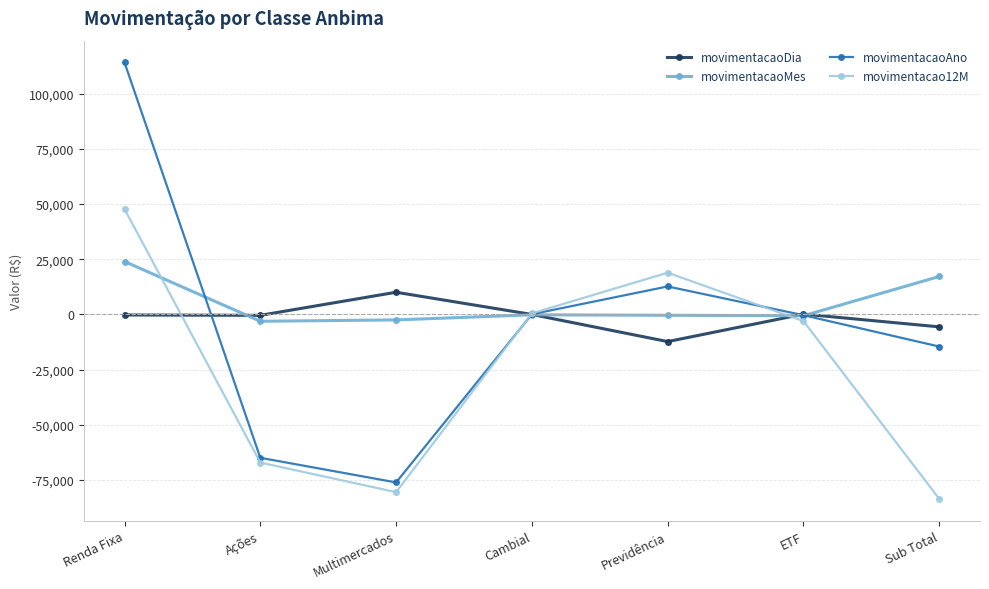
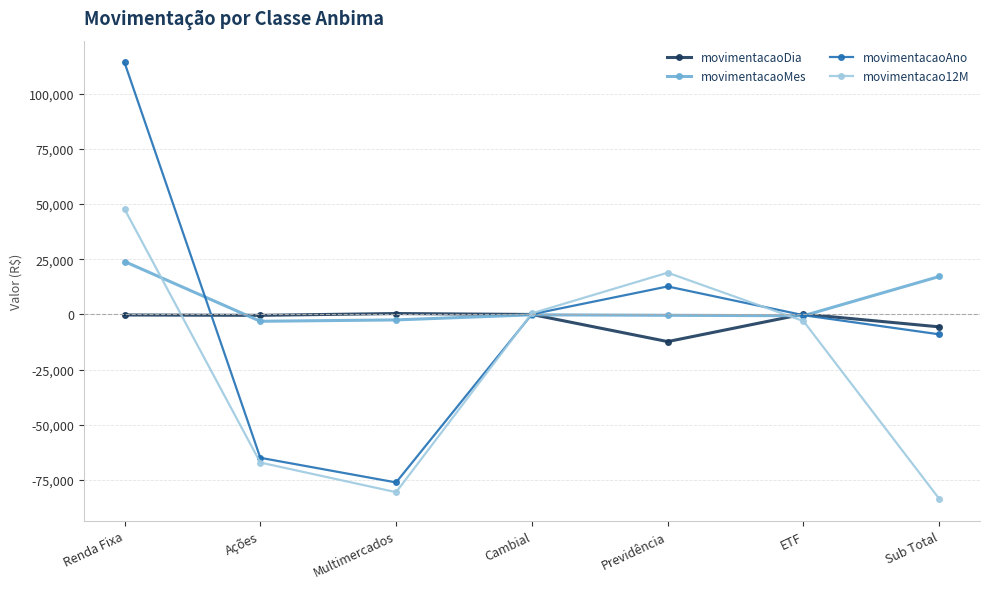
movimentacaoDia, Multimercados: 10,000 -> 0
movimentacaoAno, Sub Total: -15,000 -> -9,000
